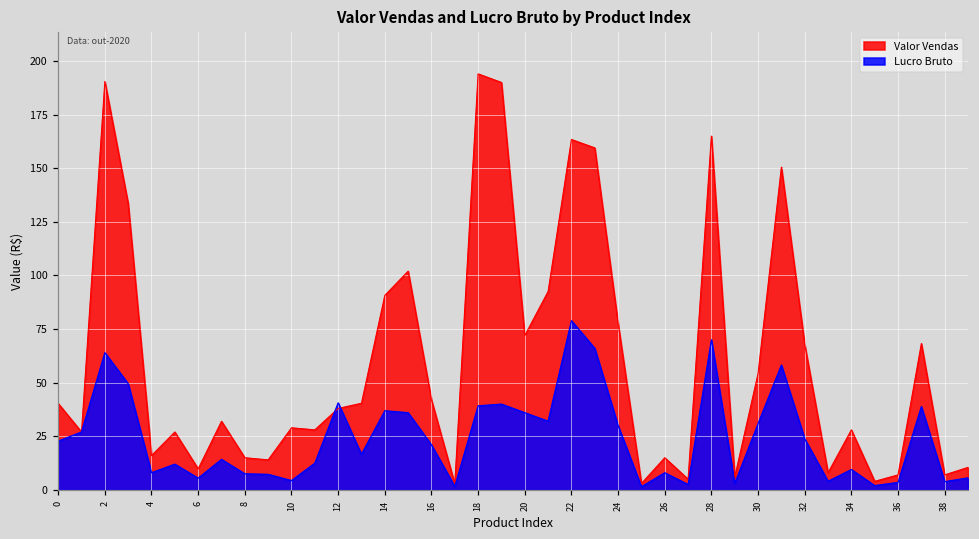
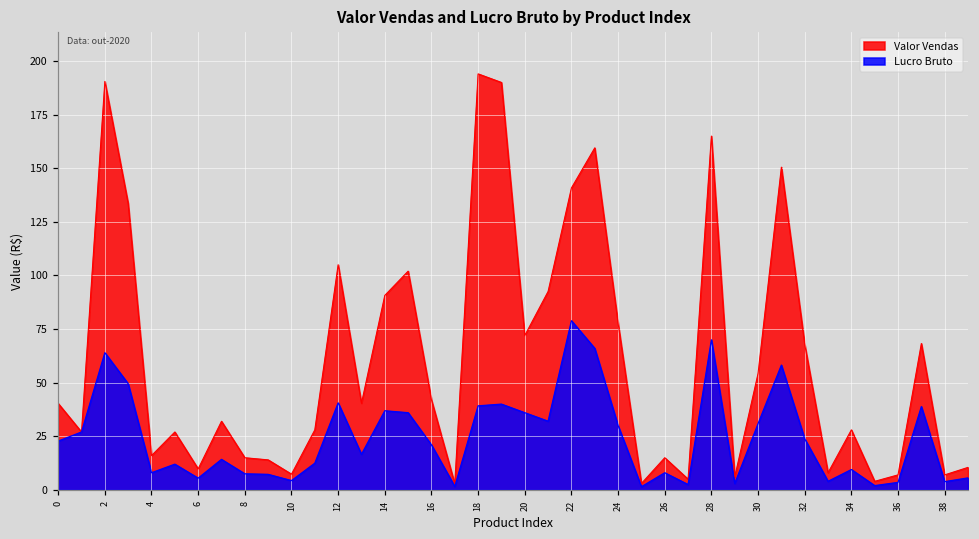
Valor Vendas, 10: 29 -> 7
Valor Vendas, 12: 38 -> 105
Valor Vendas, 22: 163 -> 141
